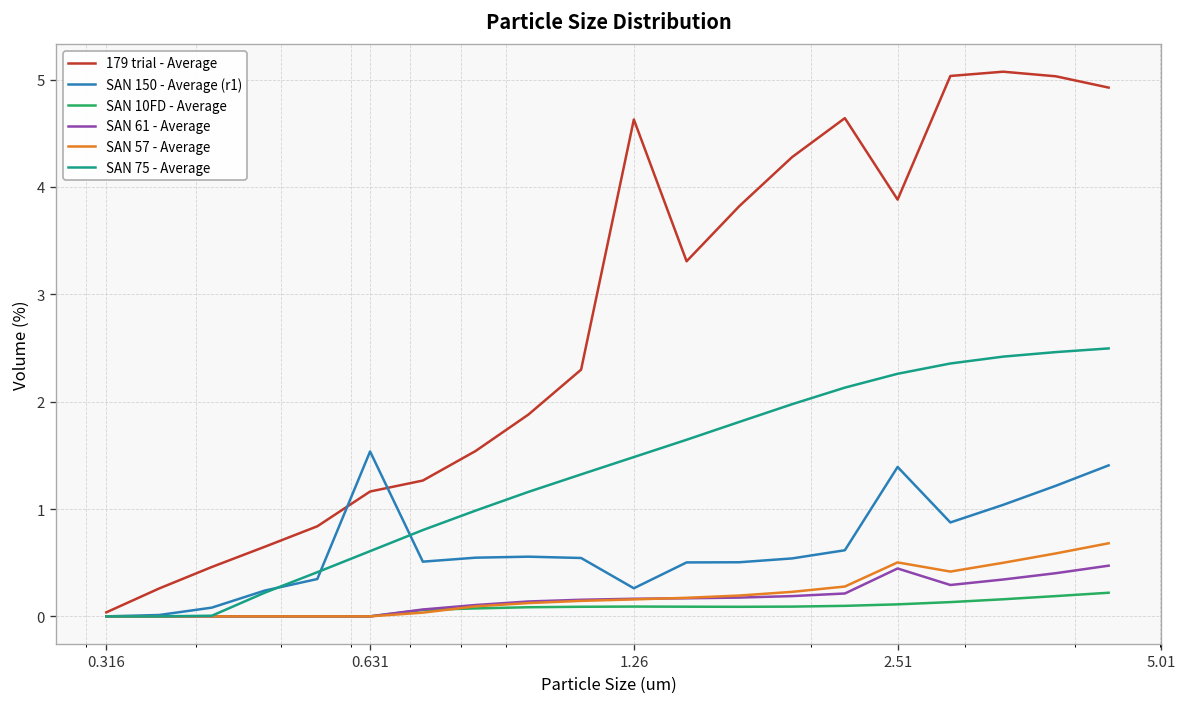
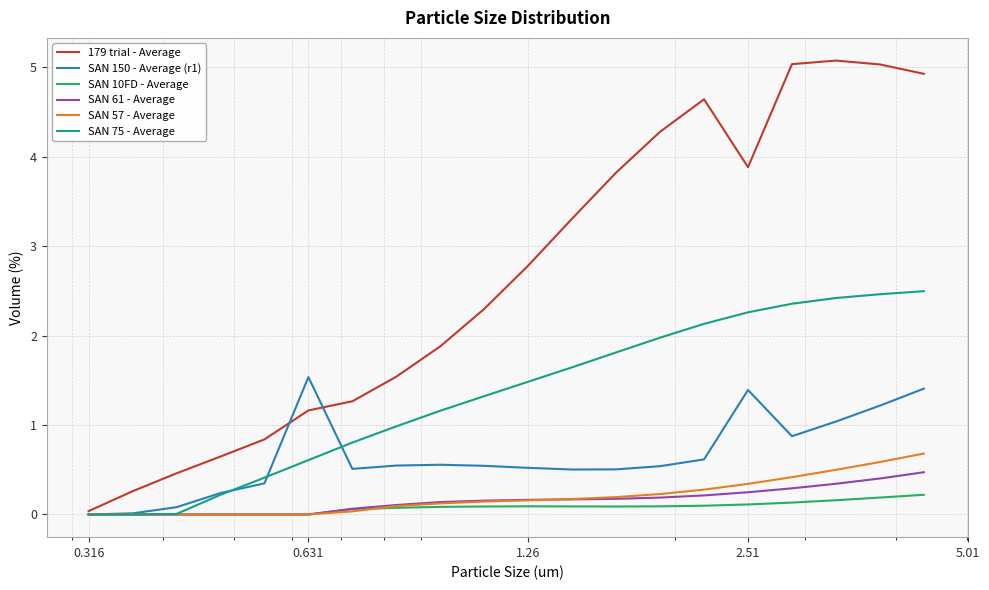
179 trial - Average, 1.26: 4.6 -> 2.8
SAN 150 - Average (r1), 1.26: 0.3 -> 0.5
SAN 61 - Average, 2.51: 0.4 -> 0.2
SAN 57 - Average, 2.51: 0.5 -> 0.3
